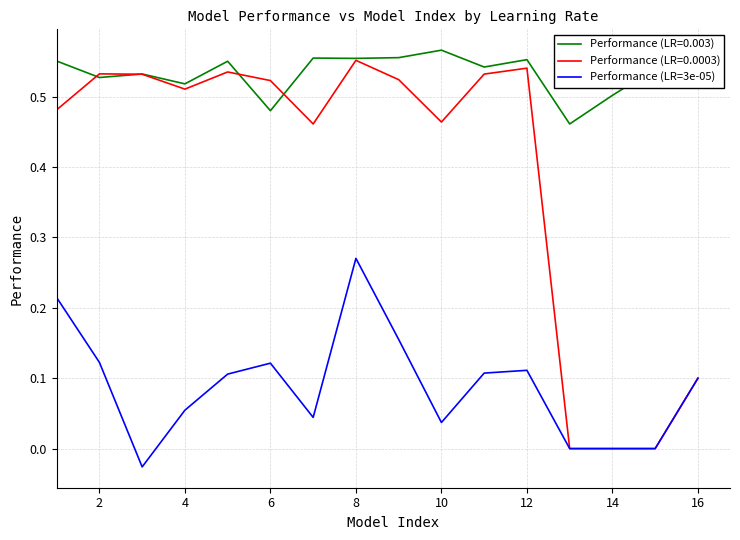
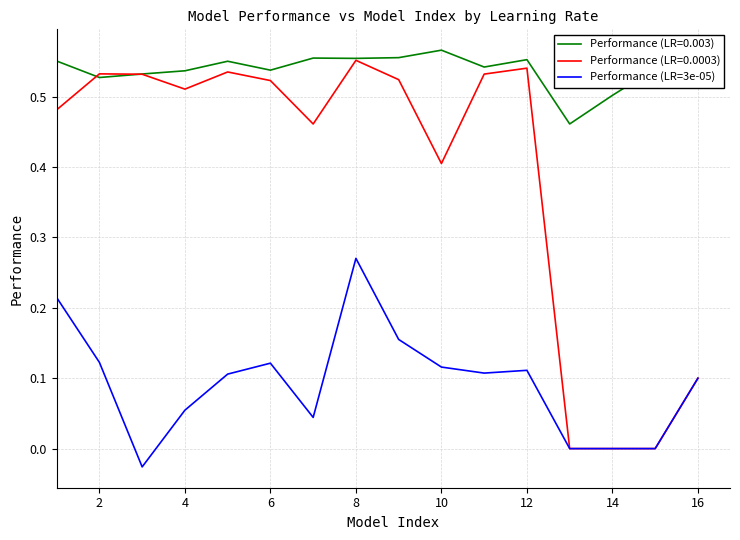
Performance (LR=0.003), 4: 0.52 -> 0.54
Performance (LR=0.003), 6: 0.48 -> 0.54
Performance (LR=0.0003), 10: 0.46 -> 0.40
Performance (LR=3e-05), 10: 0.04 -> 0.12
